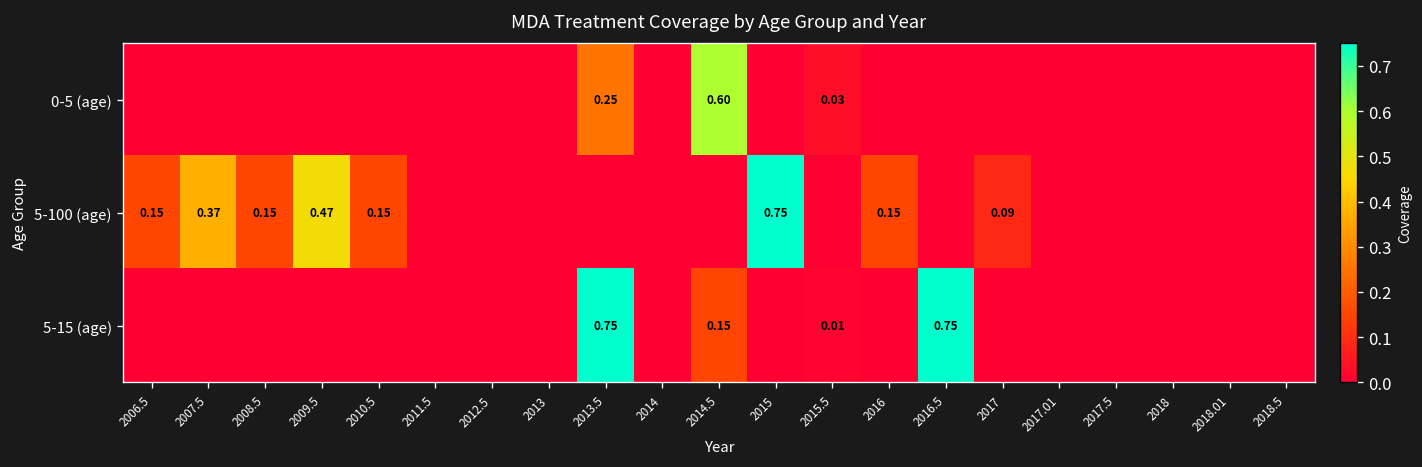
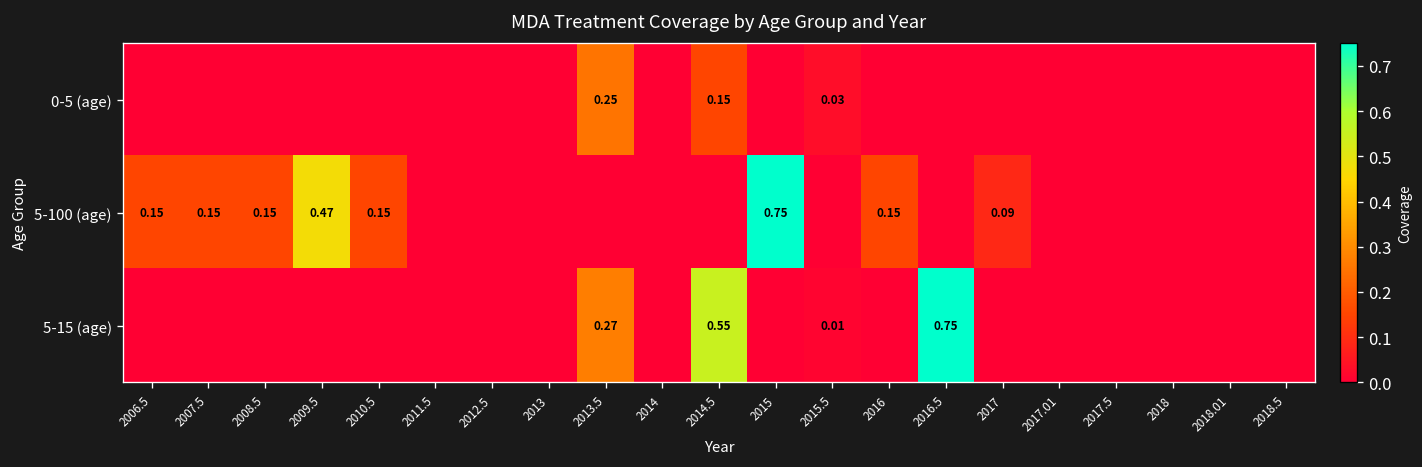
0-5 (age), 2014.5: 0.60 -> 0.15
5-100 (age), 2007.5: 0.37 -> 0.15
5-15 (age), 2013.5: 0.75 -> 0.27
5-15 (age), 2014.5: 0.15 -> 0.55
